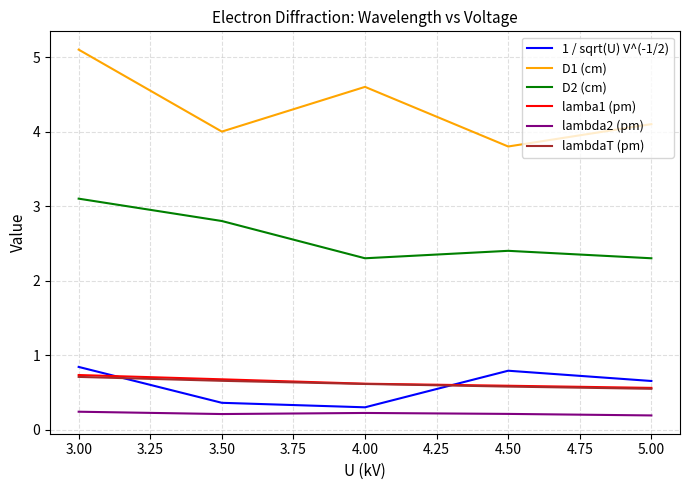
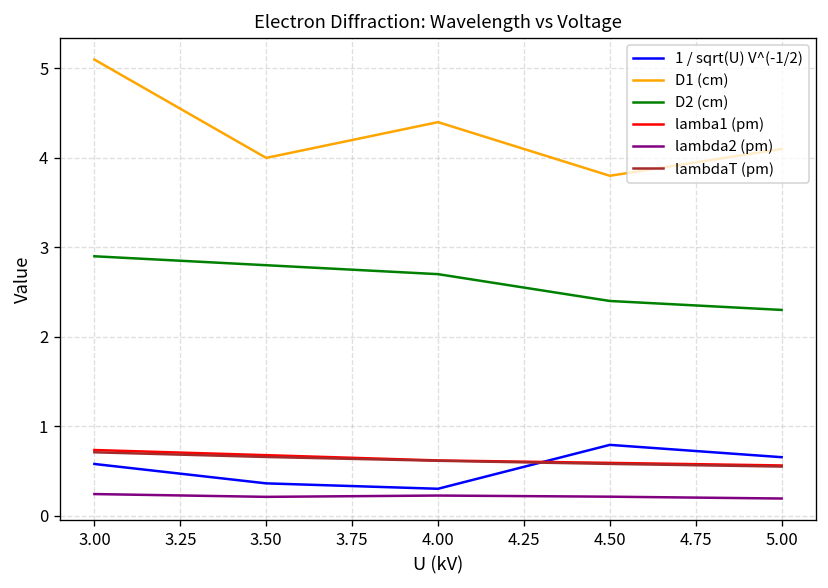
1 / sqrt(U) V^(-1/2), 3.00: 0.8 -> 0.6
D2 (cm), 3.00: 3.1 -> 2.9
D1 (cm), 4.00: 4.6 -> 4.4
D2 (cm), 4.00: 2.3 -> 2.7
